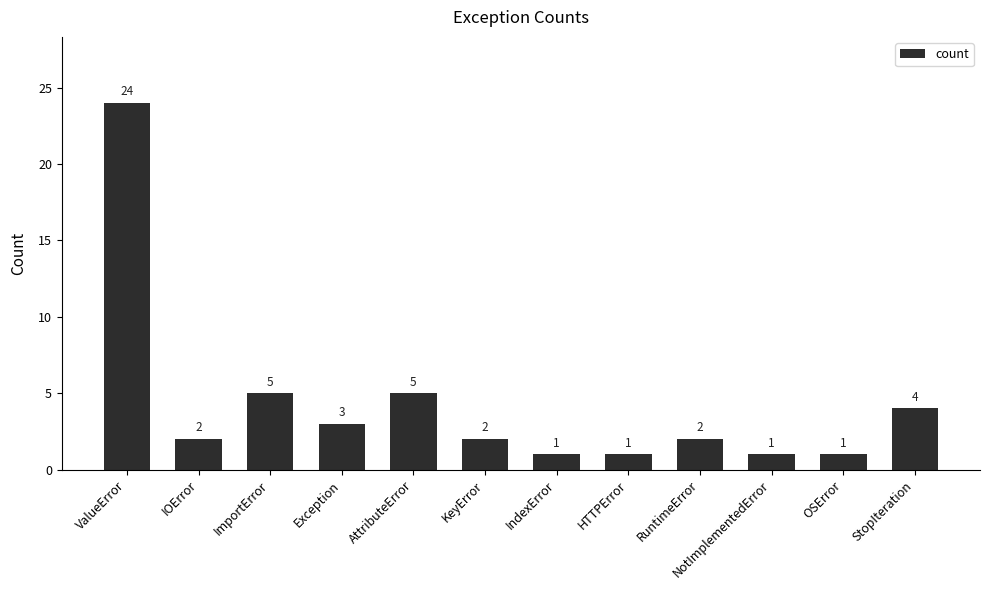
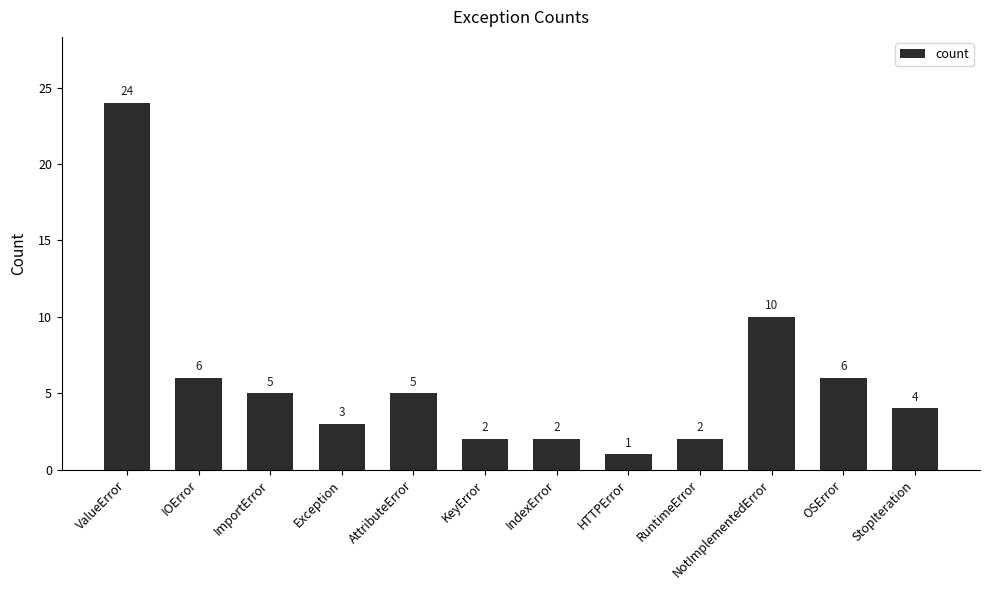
IOError: 2 -> 6
IndexError: 1 -> 2
NotImplementedError: 1 -> 10
OSError: 1 -> 6
